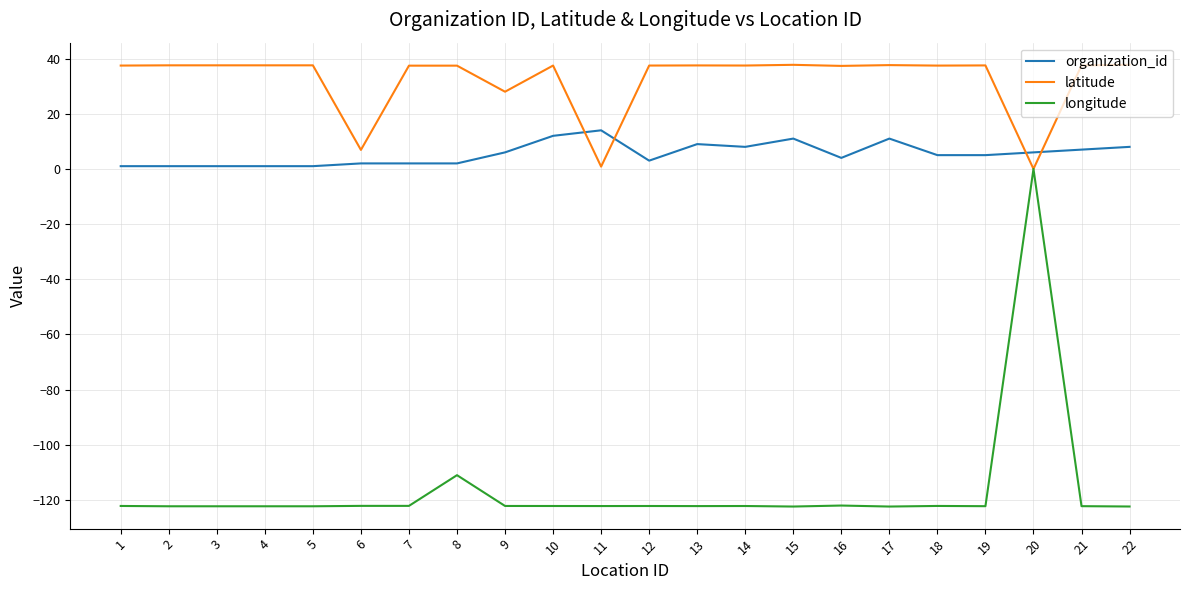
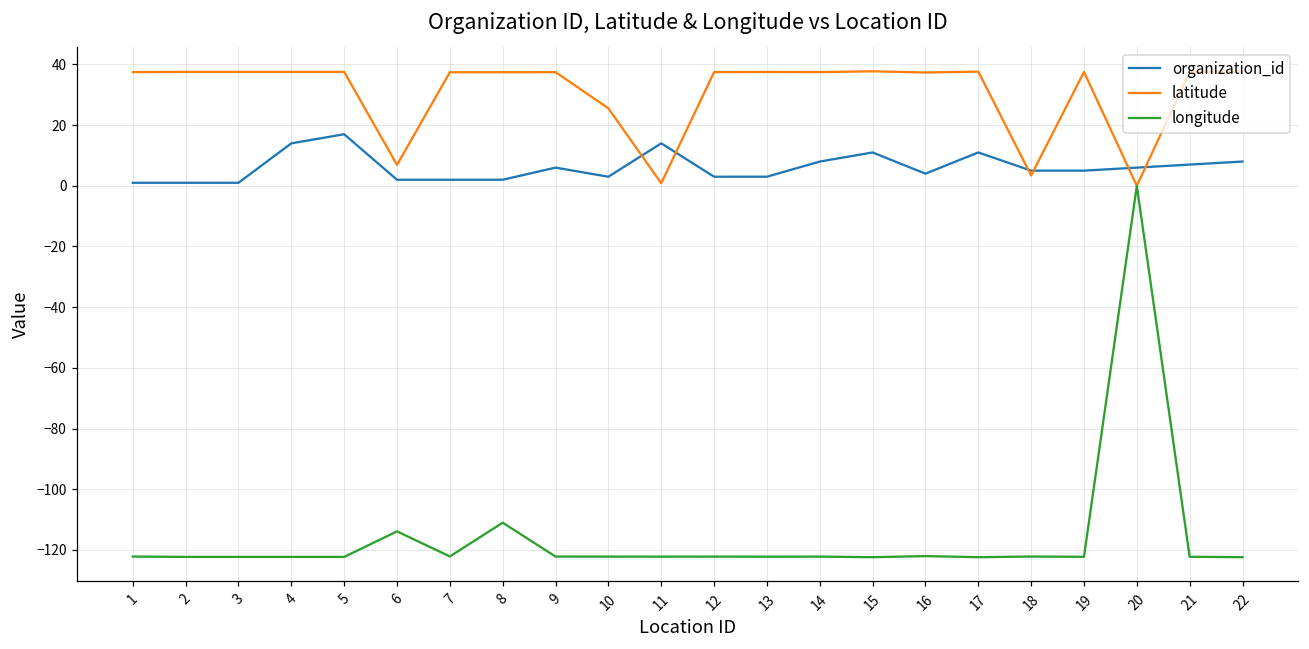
organization_id, 4: 1 -> 14
organization_id, 5: 1 -> 17
longitude, 6: -122 -> -114
latitude, 9: 28 -> 37
organization_id, 10: 12 -> 3
latitude, 10: 37 -> 26
organization_id, 13: 9 -> 3
latitude, 18: 37 -> 3
